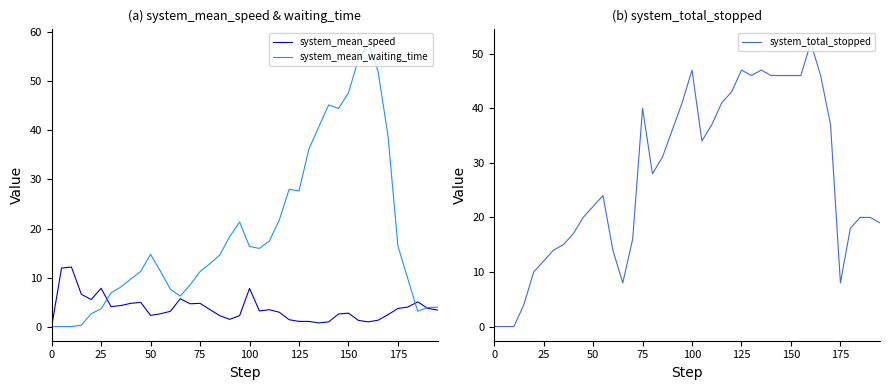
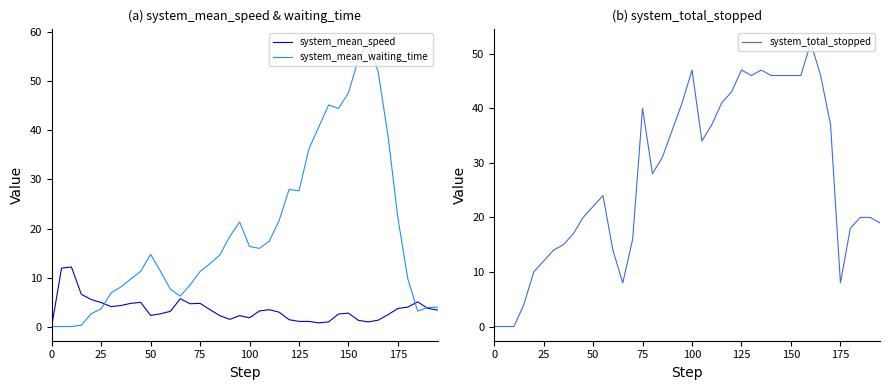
(a) system_mean_speed & waiting_time, system_mean_speed, 25: 8 -> 5
(a) system_mean_speed & waiting_time, system_mean_speed, 100: 8 -> 2
(a) system_mean_speed & waiting_time, system_mean_waiting_time, 175: 16 -> 22
